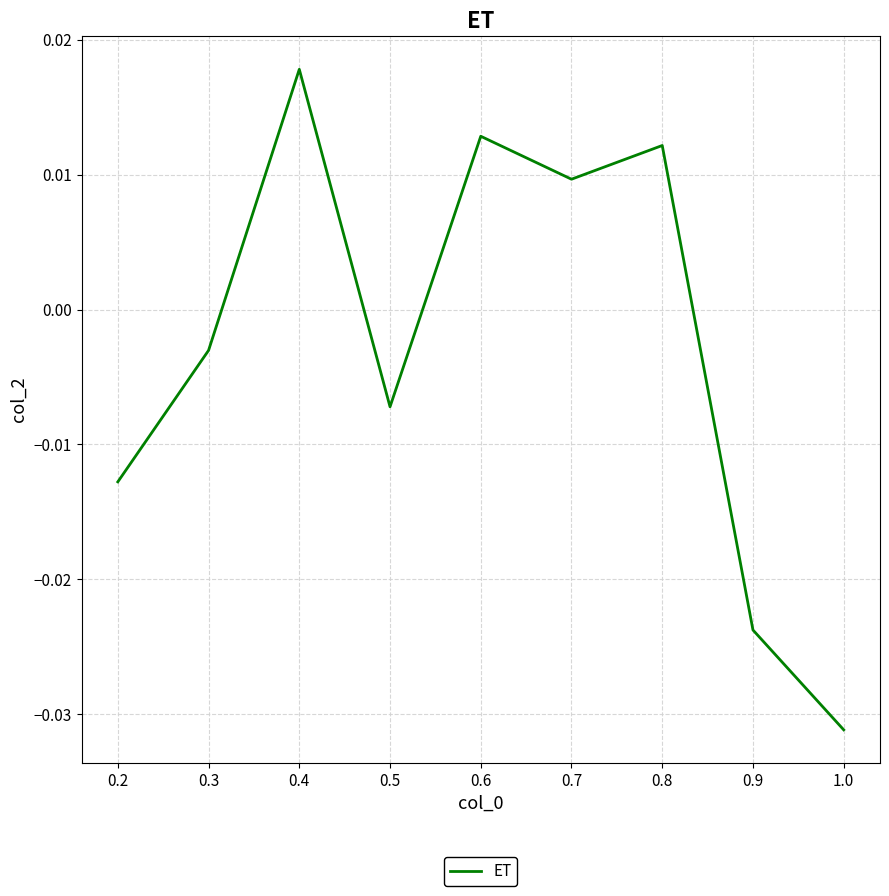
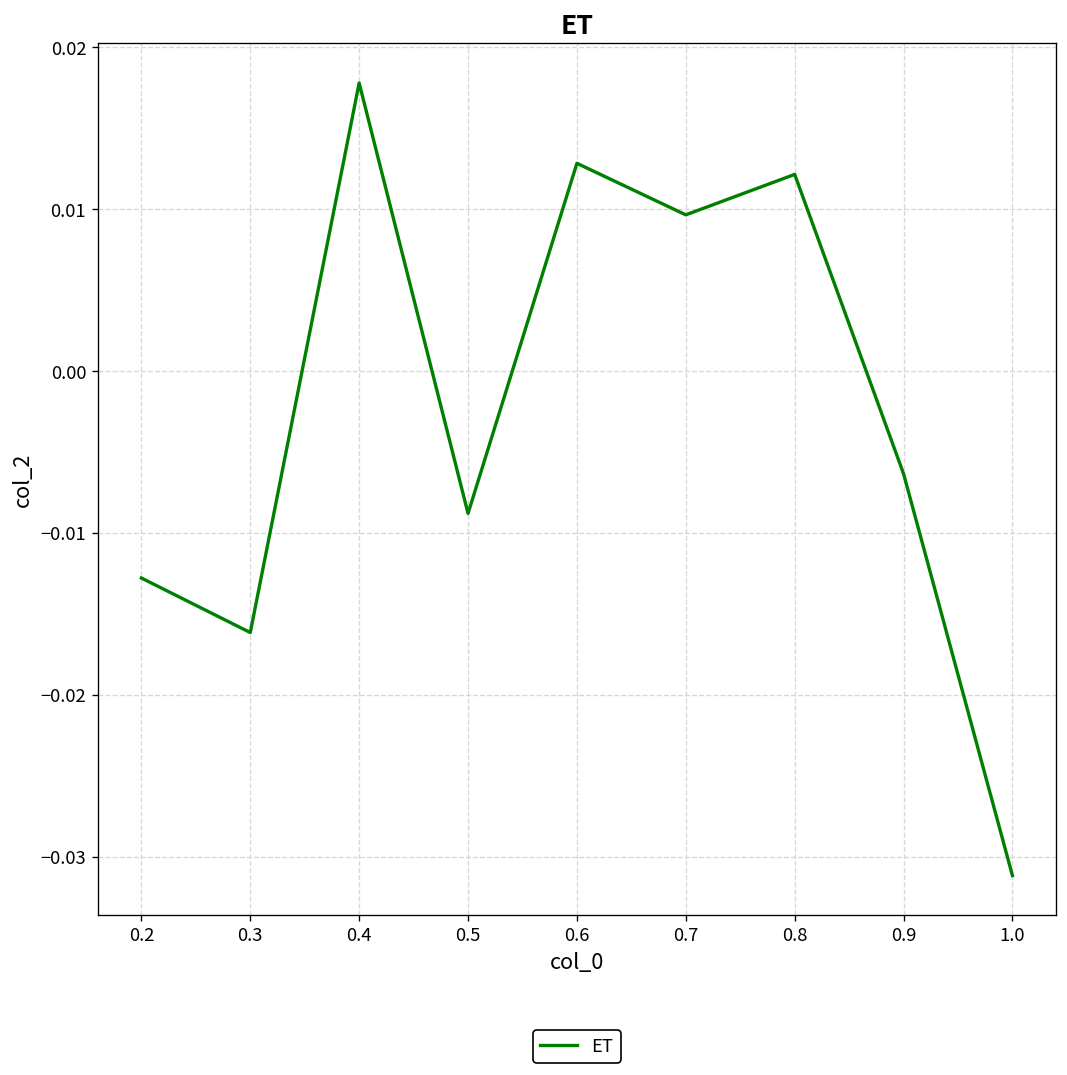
0.3: -0.0030 -> -0.0161
0.5: -0.0072 -> -0.0088
0.9: -0.0238 -> -0.0063
